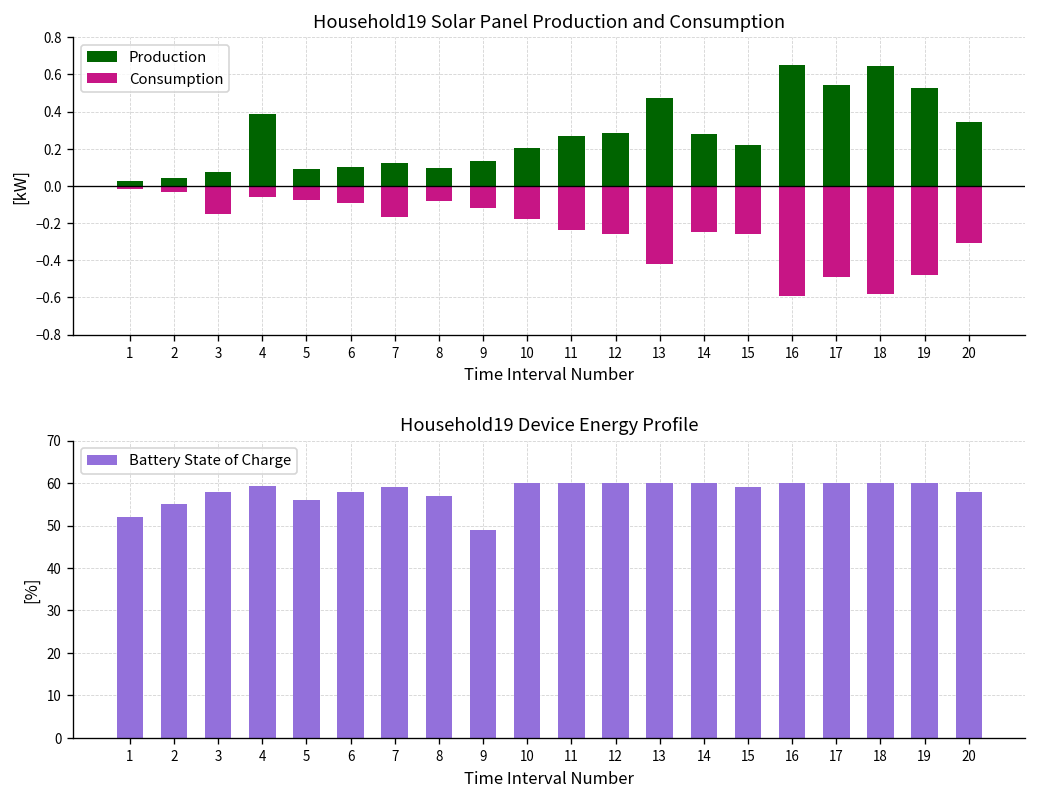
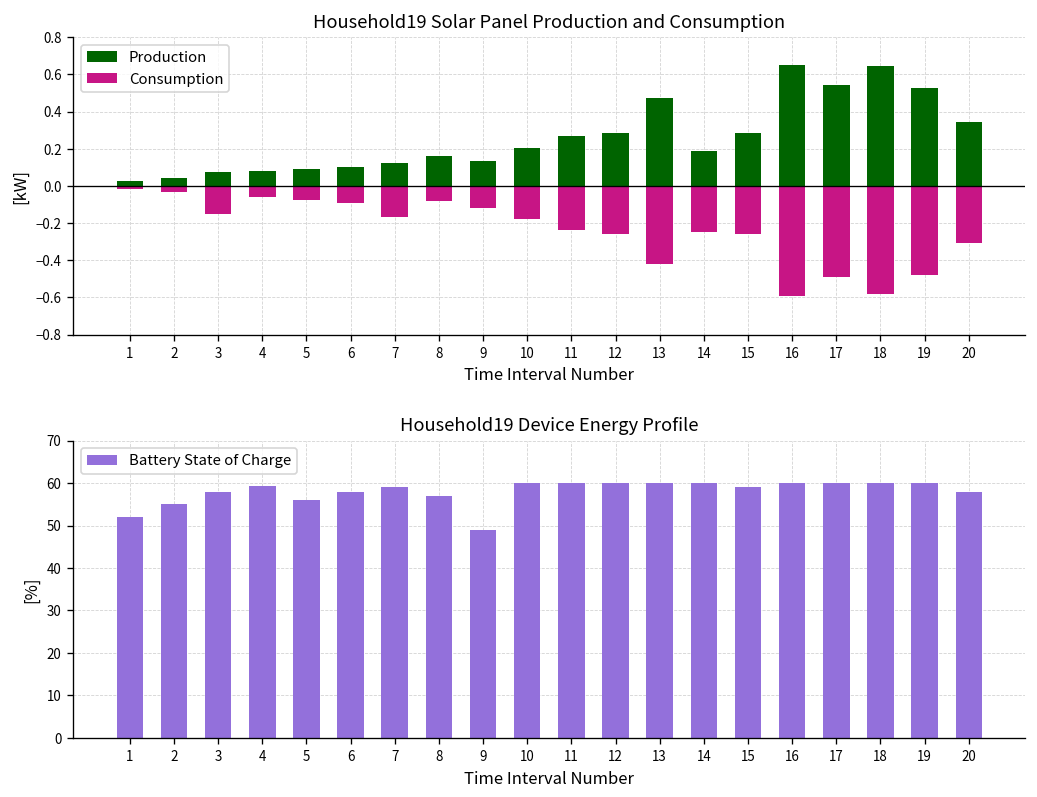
Household19 Solar Panel Production and Consumption, Production, 4: 0.39 -> 0.08
Household19 Solar Panel Production and Consumption, Production, 8: 0.09 -> 0.16
Household19 Solar Panel Production and Consumption, Production, 14: 0.28 -> 0.19
Household19 Solar Panel Production and Consumption, Production, 15: 0.22 -> 0.28
